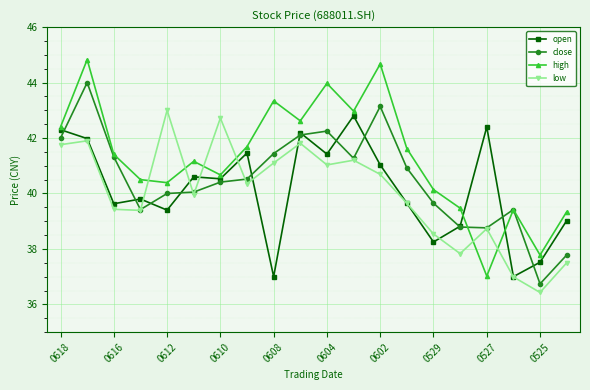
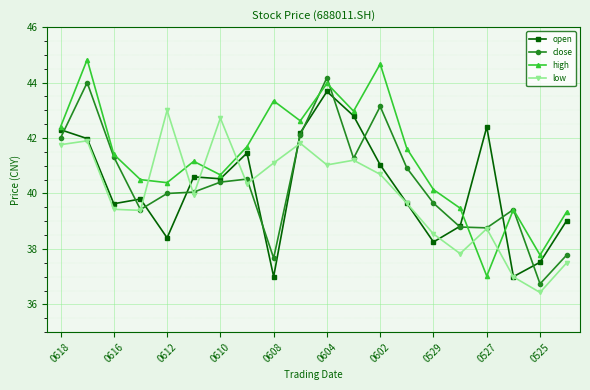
open, 0612: 39.4 -> 38.4
close, 0608: 41.4 -> 37.7
open, 0604: 41.4 -> 43.7
close, 0604: 42.3 -> 44.2
